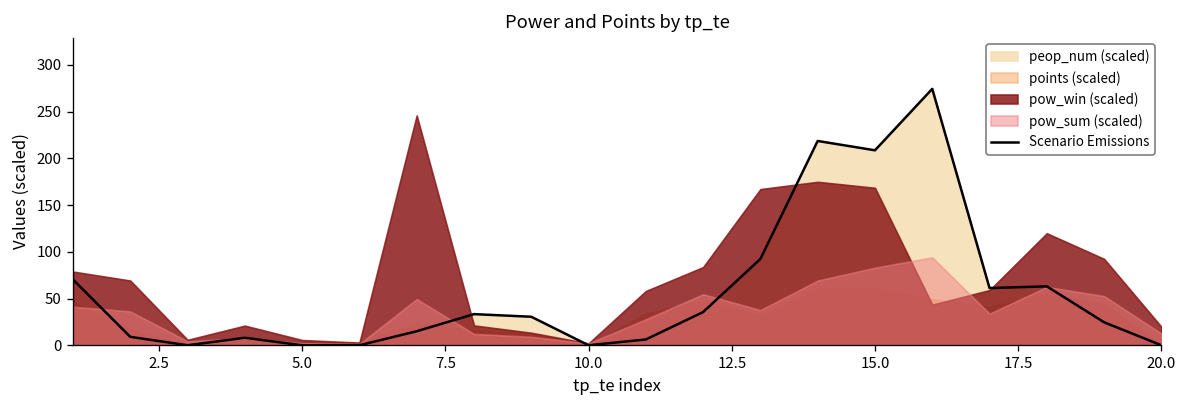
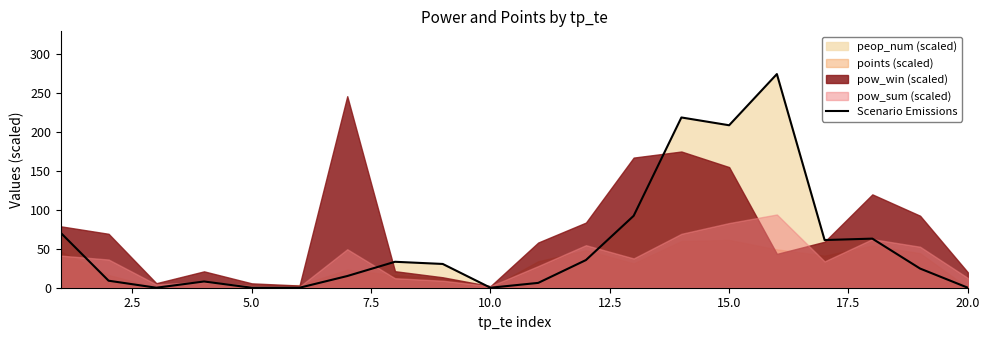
pow_win (scaled), 15.0: 170 -> 150
